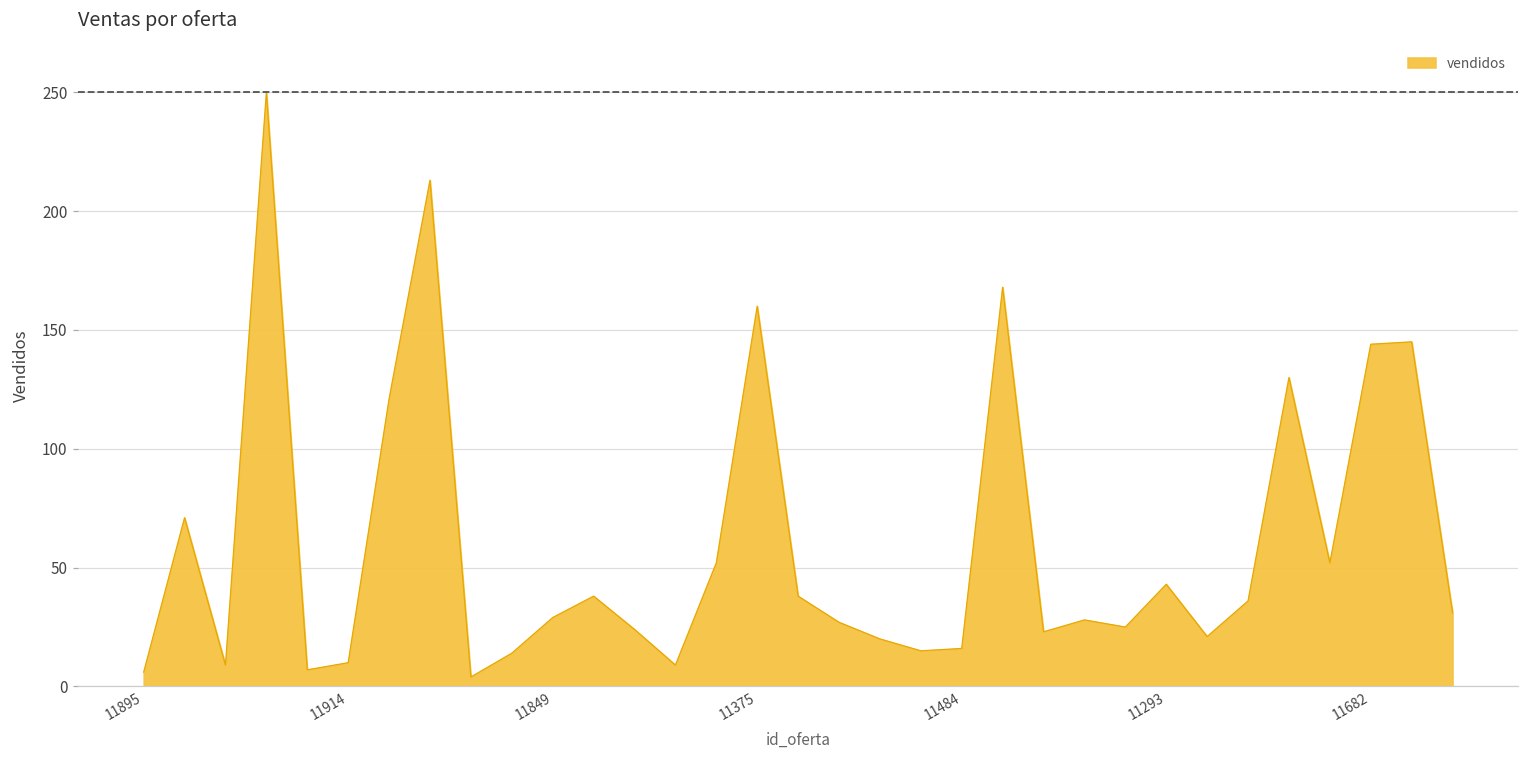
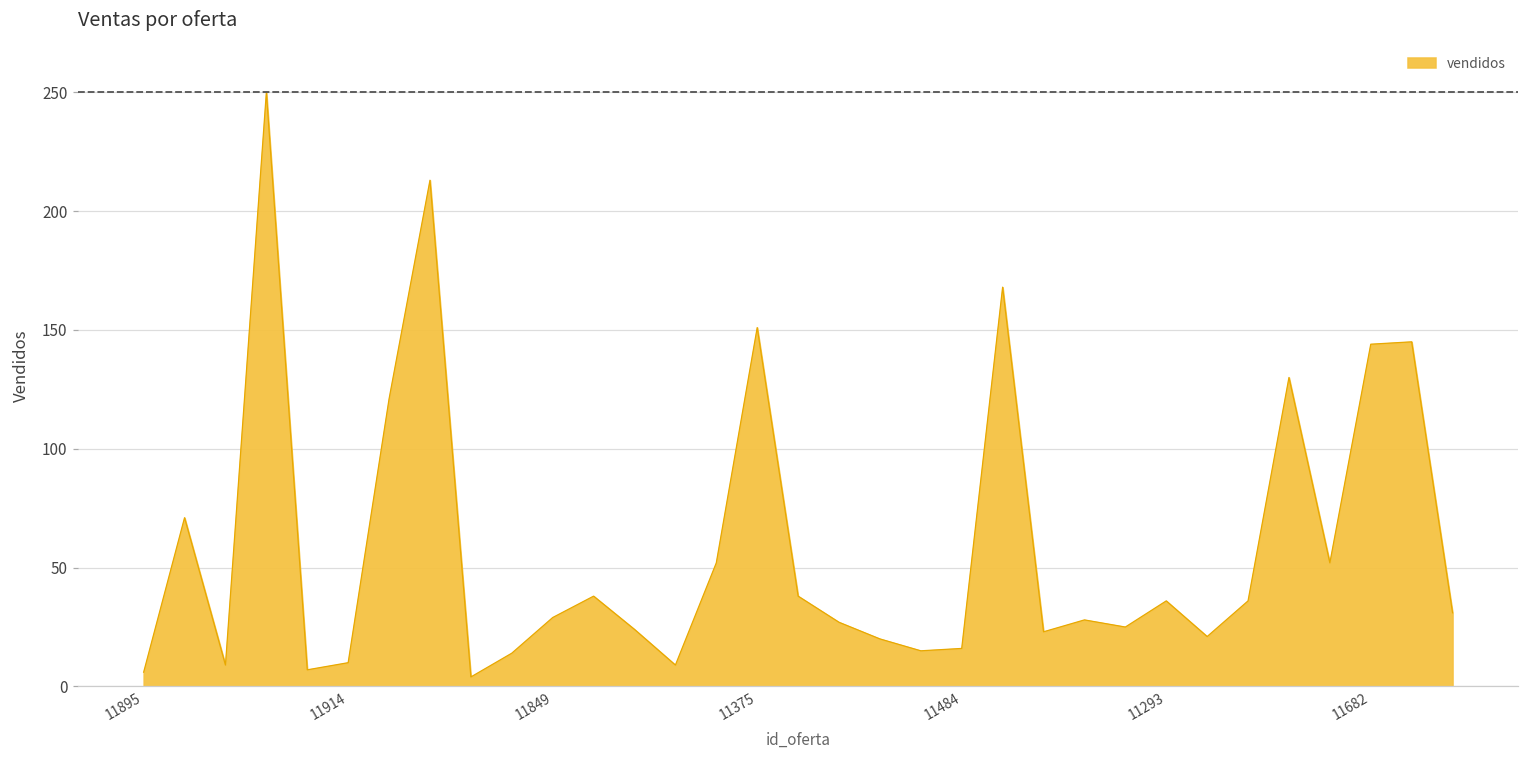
11375: 160 -> 151
11293: 43 -> 36
